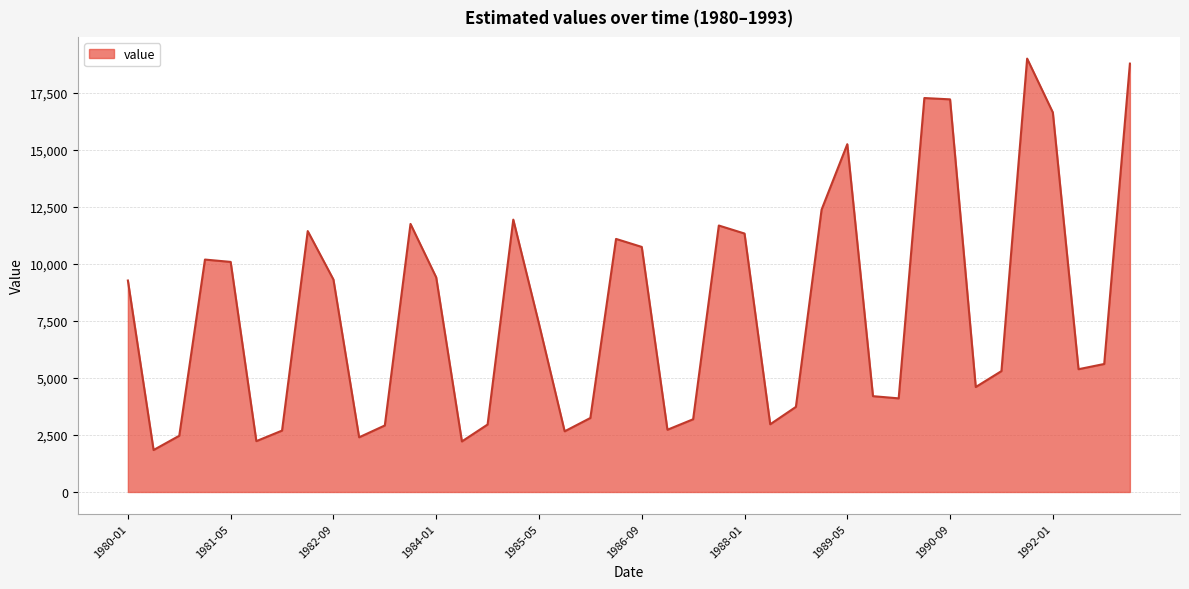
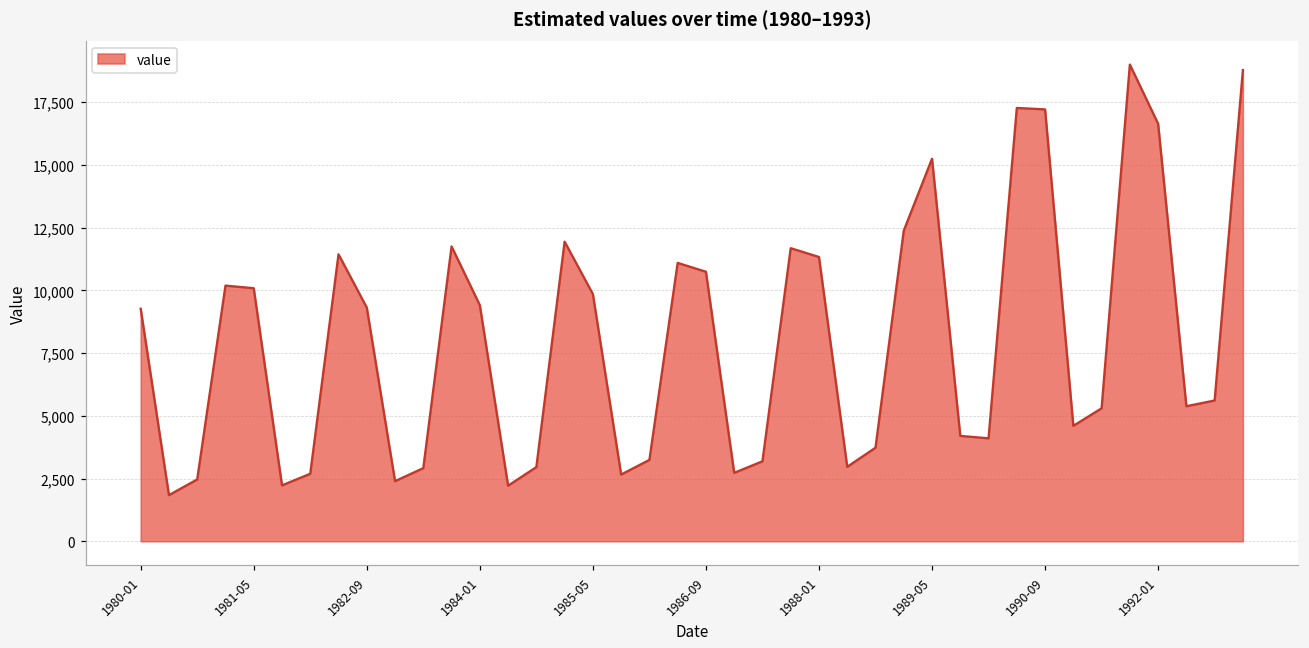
1985-05: 7,400 -> 9,900
